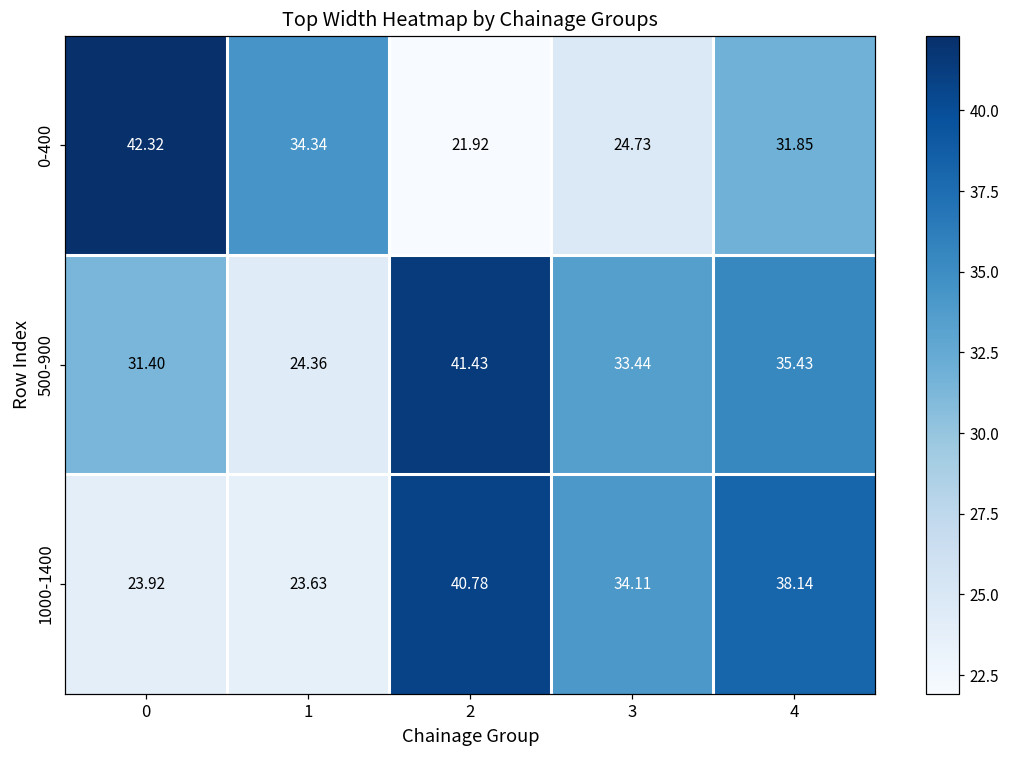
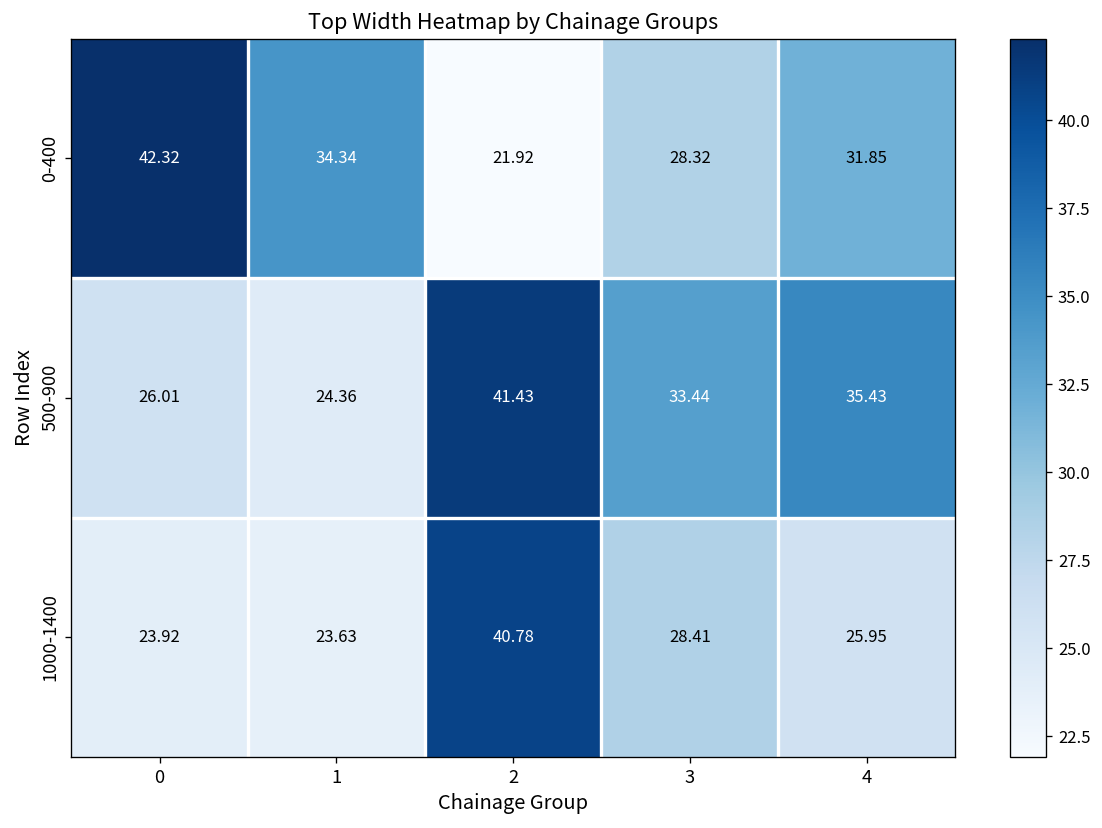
0-400, 3: 24.73 -> 28.32
500-900, 0: 31.40 -> 26.01
1000-1400, 3: 34.11 -> 28.41
1000-1400, 4: 38.14 -> 25.95
